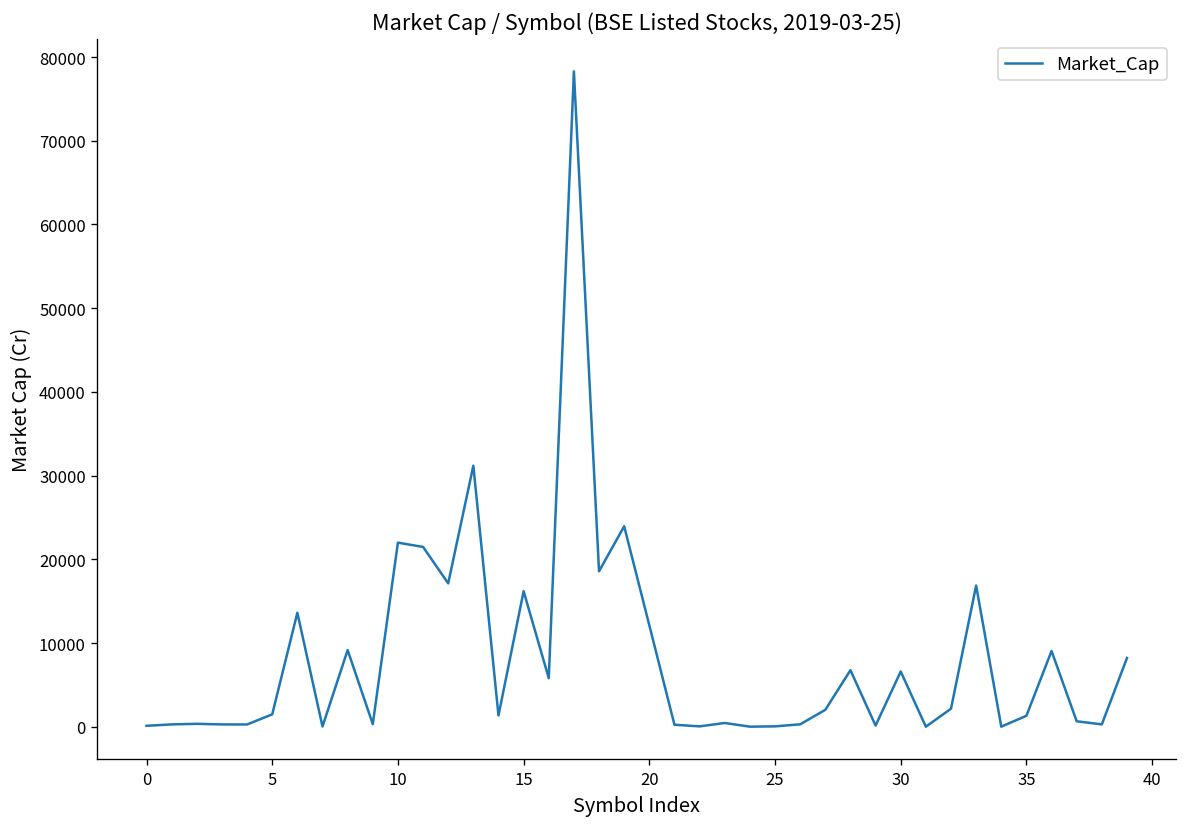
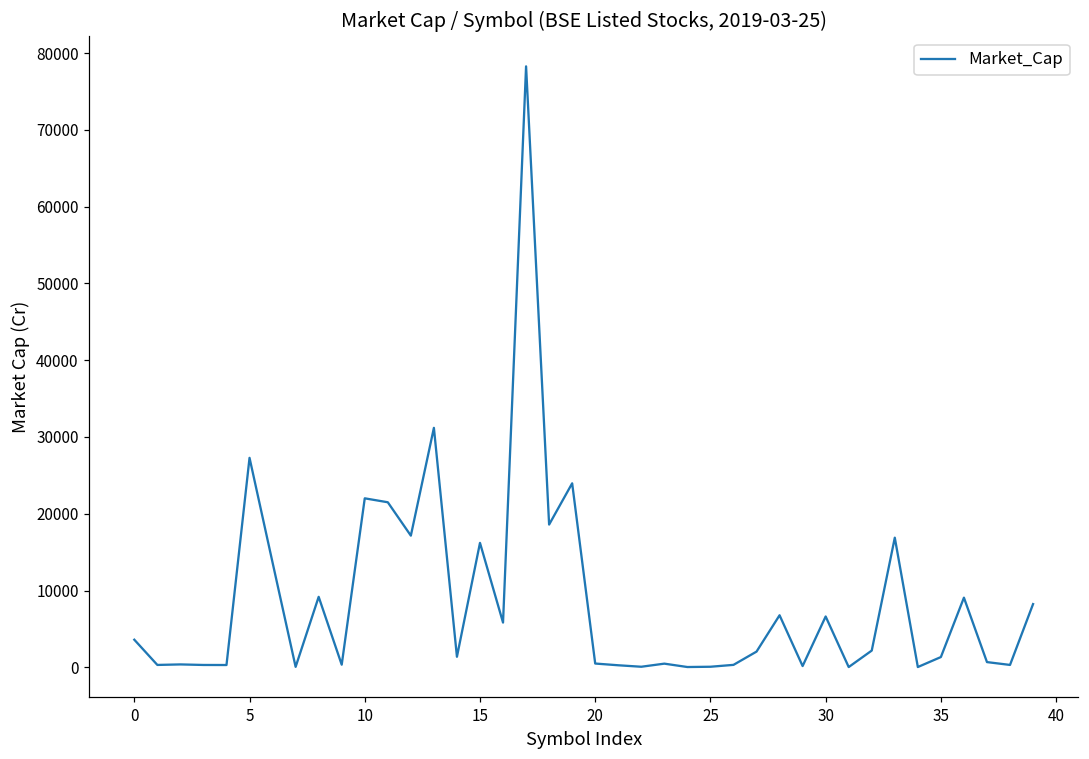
0: 0 -> 4000
5: 2000 -> 27000
20: 12000 -> 0
